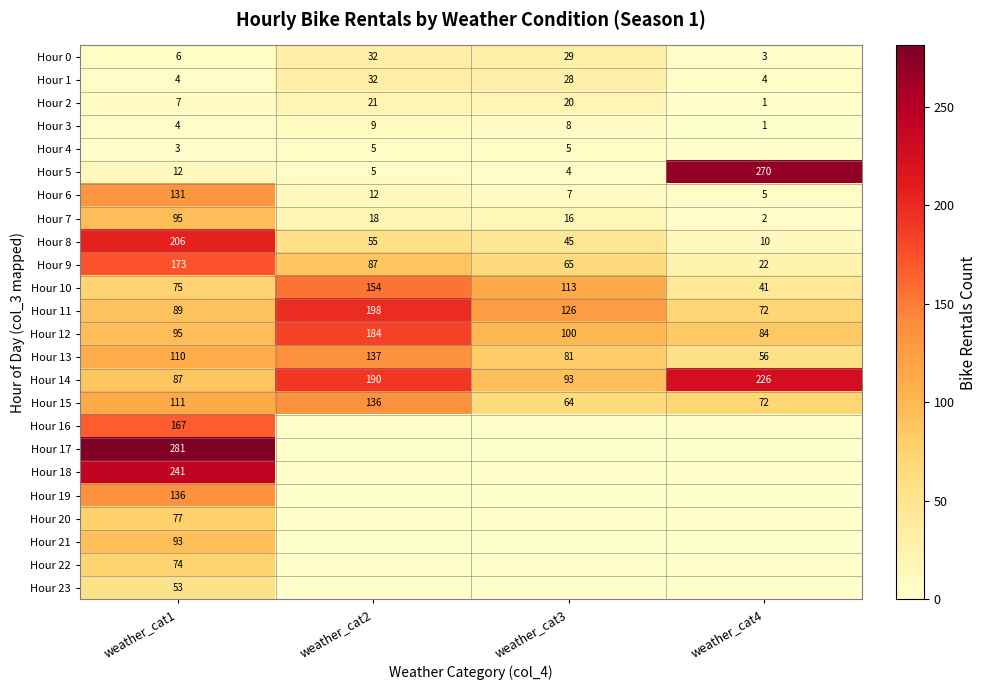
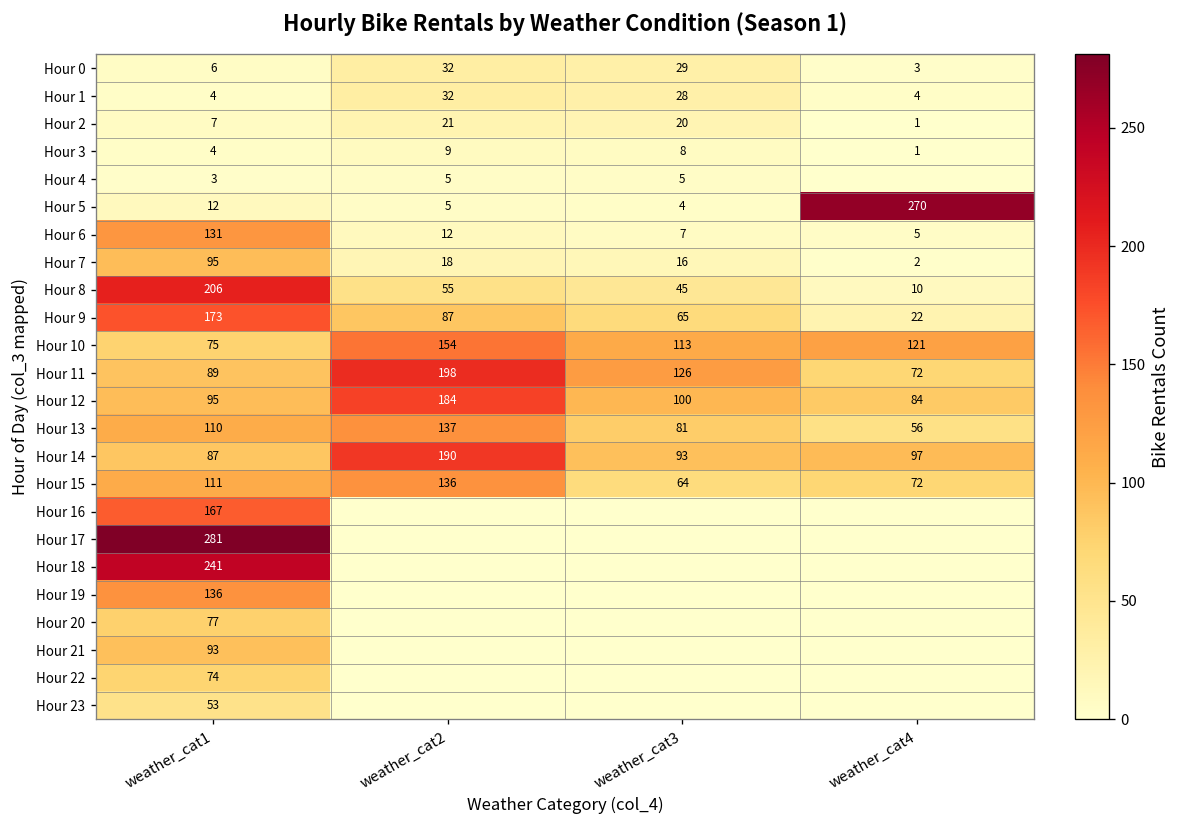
Hour 10, weather_cat4: 41 -> 121
Hour 14, weather_cat4: 226 -> 97
